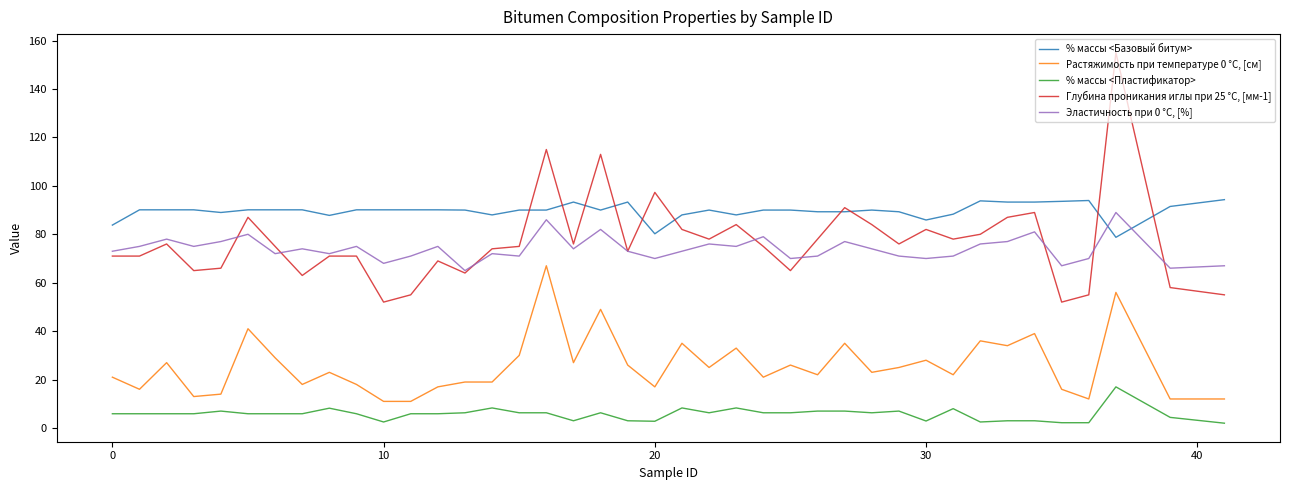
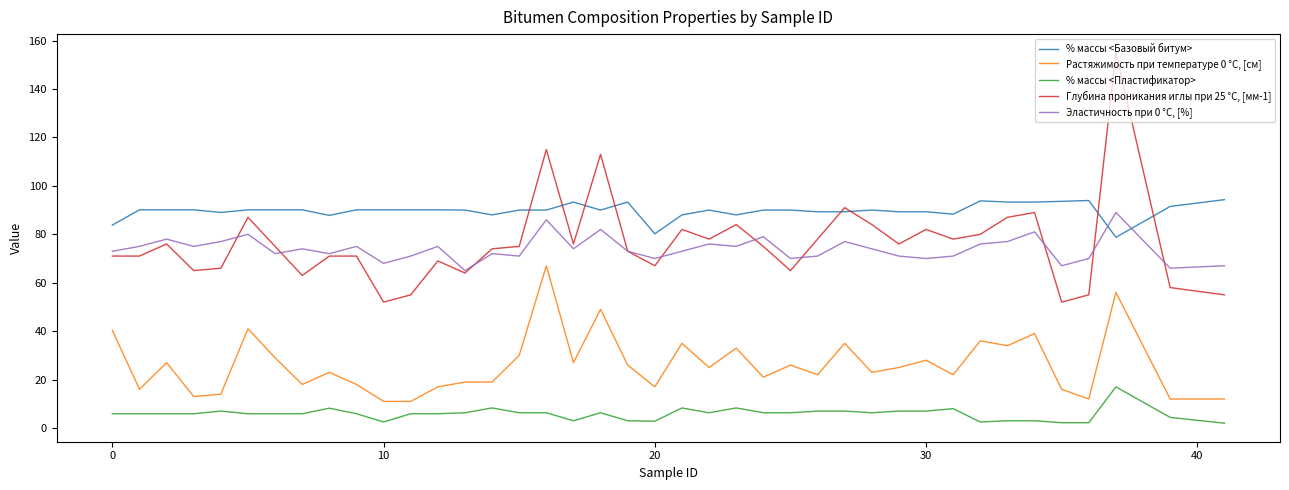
Растяжимость при температуре 0 °С, [см], 0: 21 -> 40
Глубина проникания иглы при 25 °С, [мм-1], 20: 97 -> 67
% массы <Базовый битум>, 30: 86 -> 89
% массы <Пластификатор>, 30: 3 -> 7
